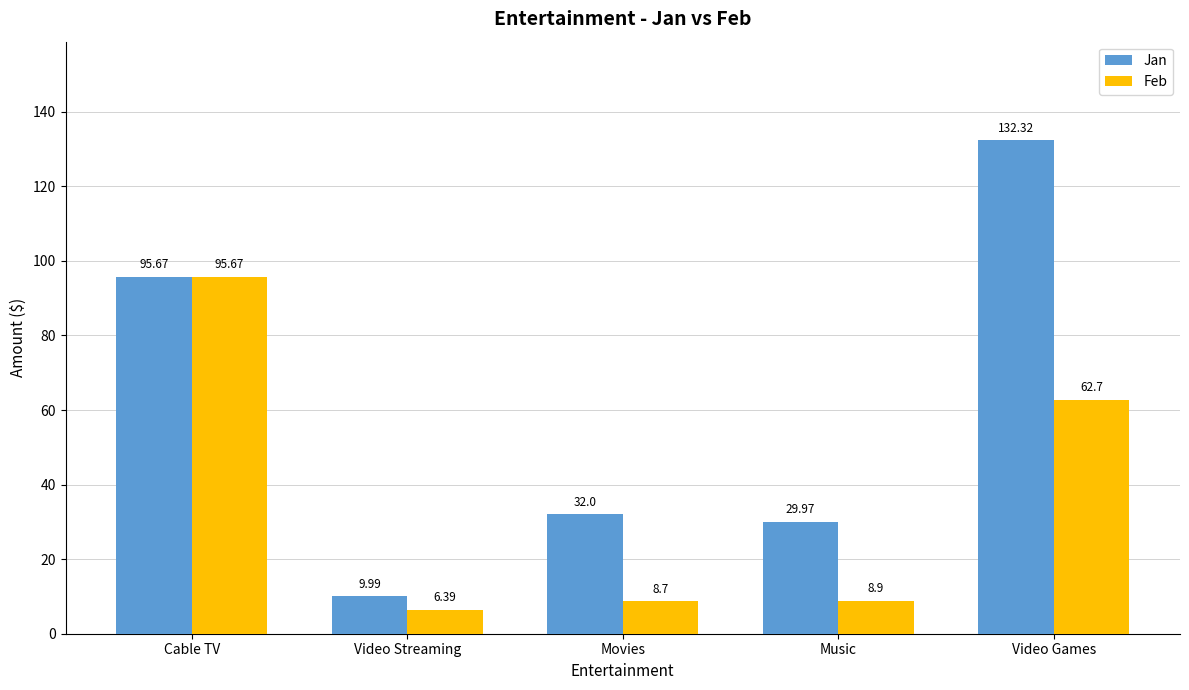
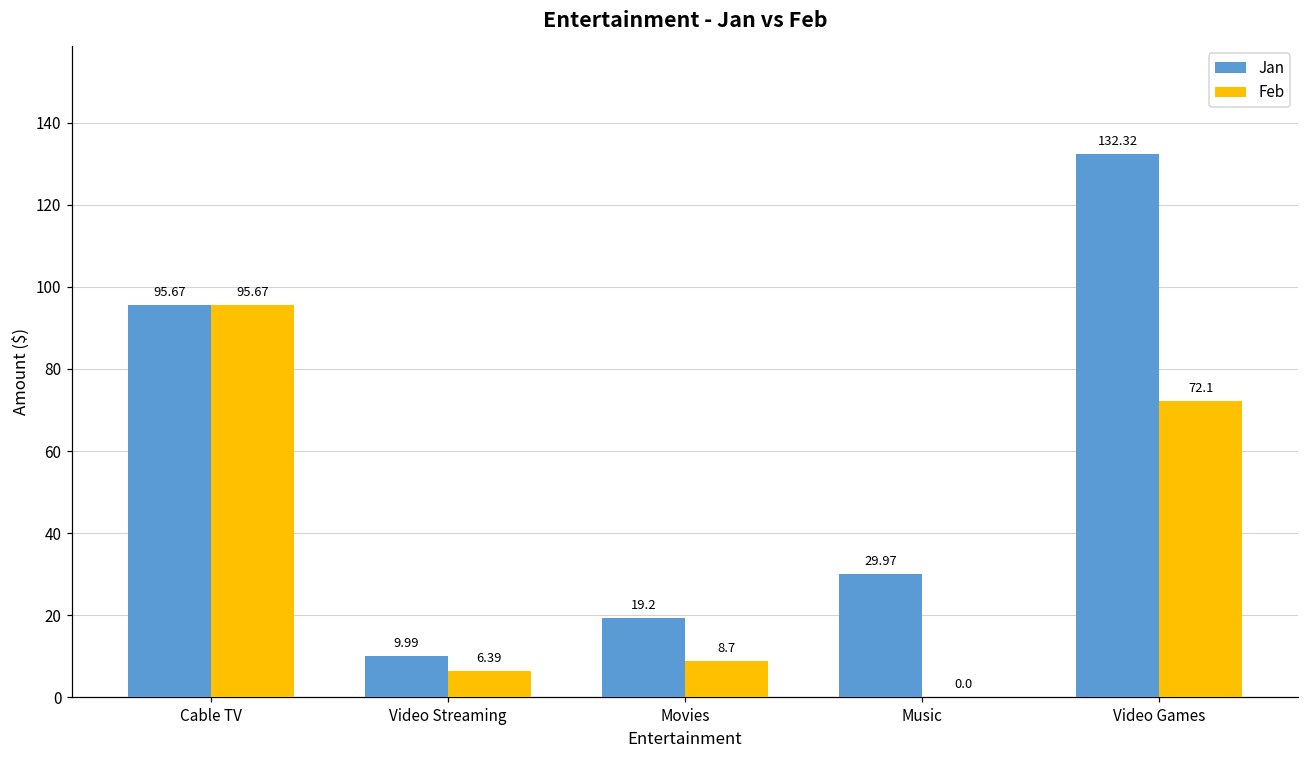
Jan, Movies: 32.0 -> 19.2
Feb, Music: 8.9 -> 0.0
Feb, Video Games: 62.7 -> 72.1
